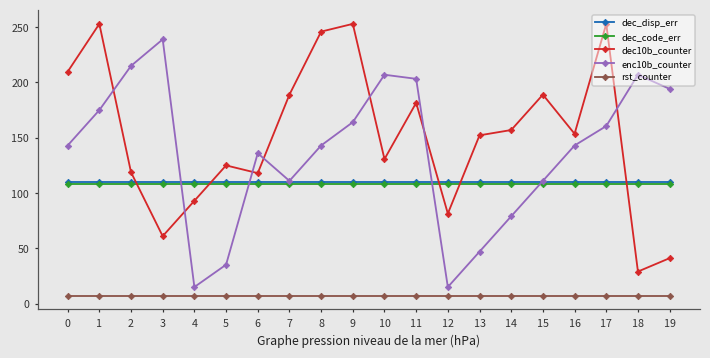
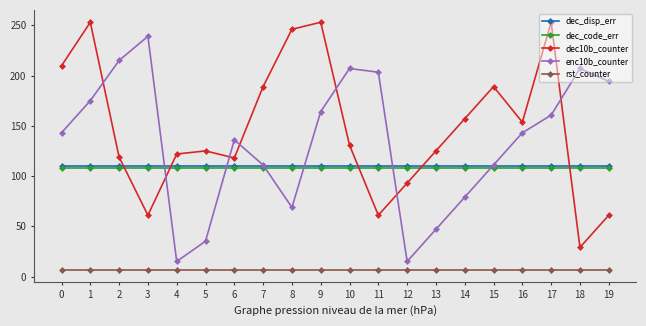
dec10b_counter, 4: 93 -> 122
enc10b_counter, 8: 143 -> 69
dec10b_counter, 11: 182 -> 61
dec10b_counter, 12: 81 -> 93
dec10b_counter, 13: 152 -> 125
dec10b_counter, 19: 41 -> 61
